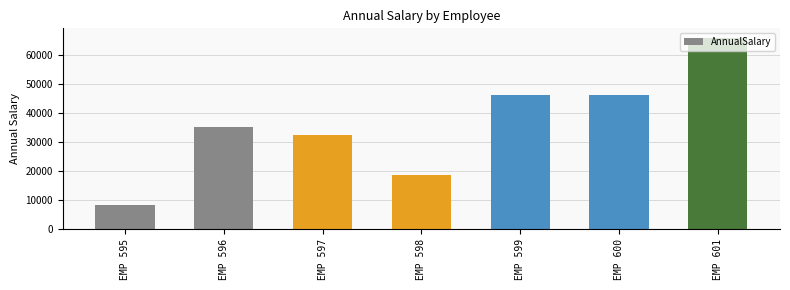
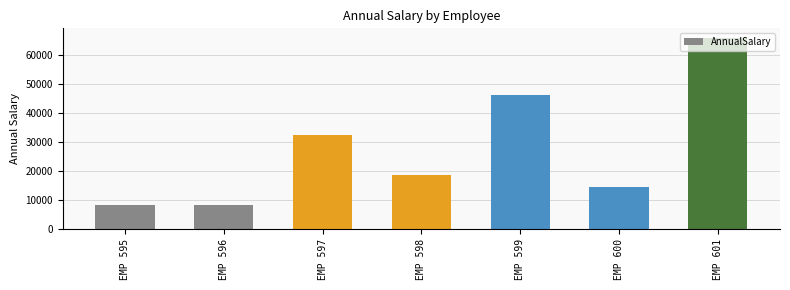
EMP 596: 35000 -> 8000
EMP 600: 46000 -> 14000
